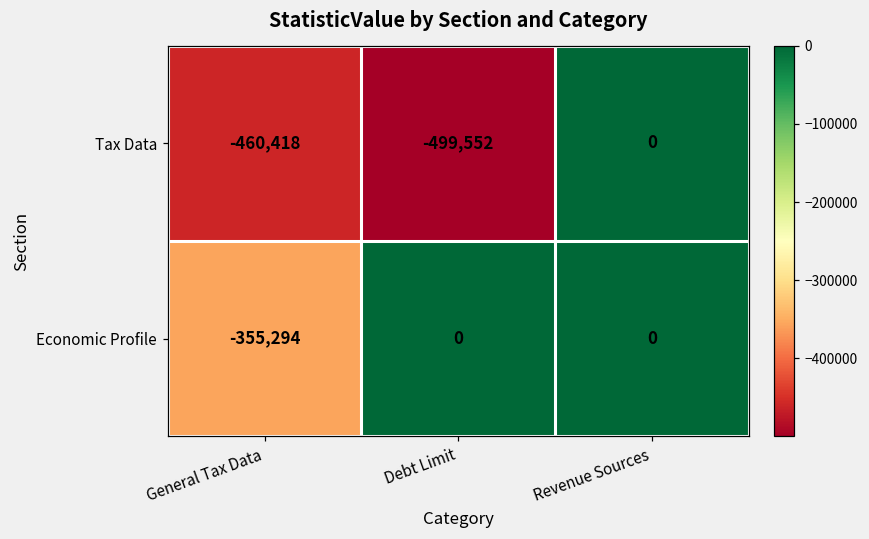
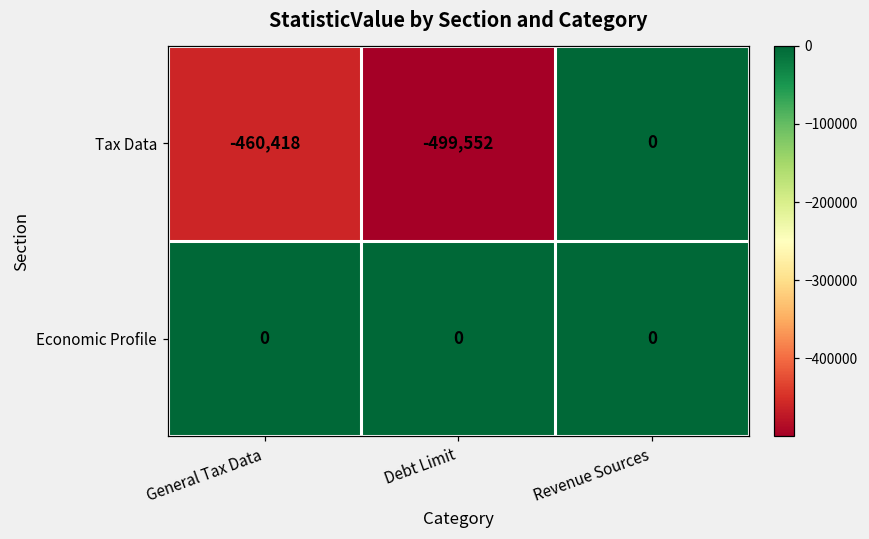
Economic Profile, General Tax Data: -355,294 -> 0
